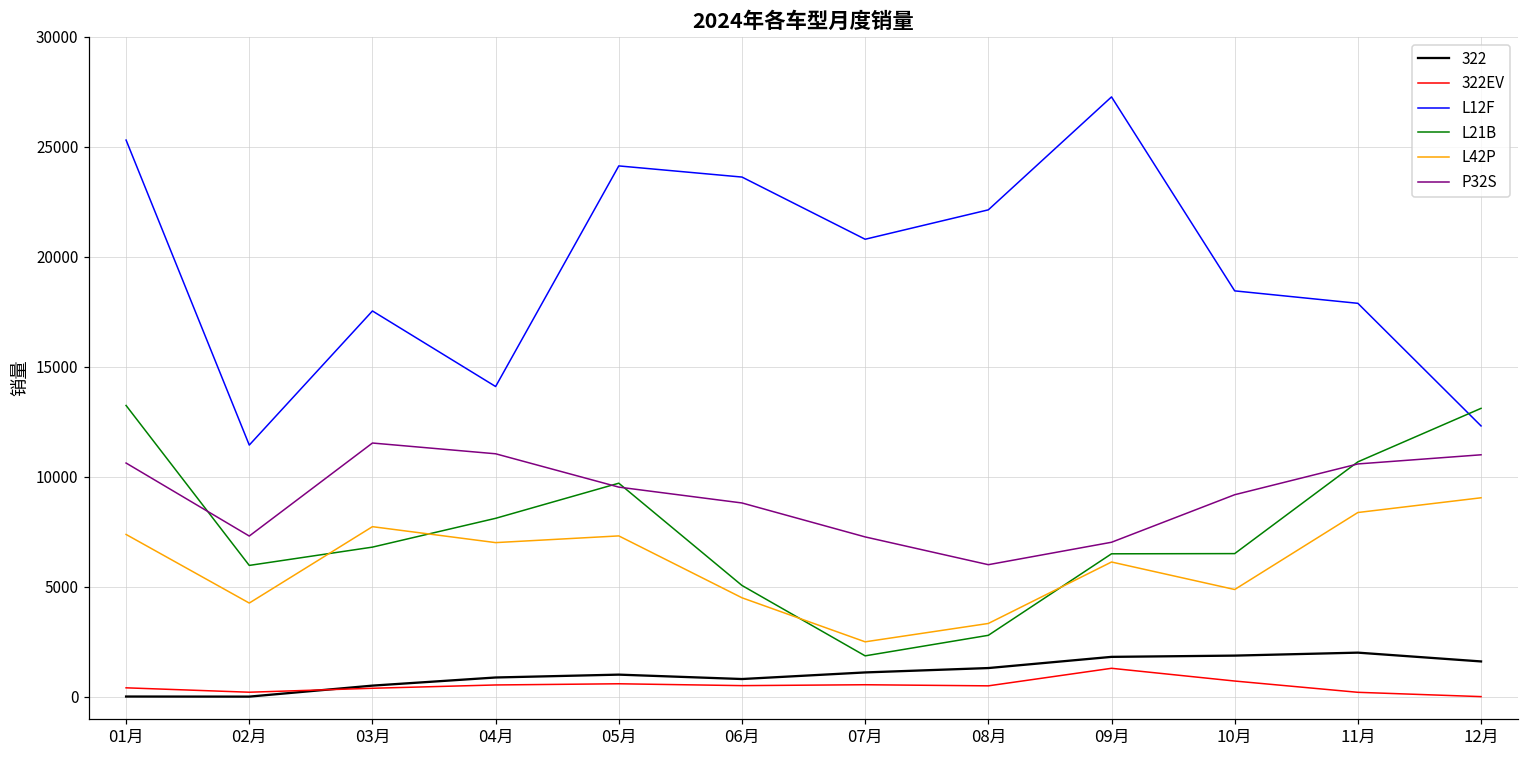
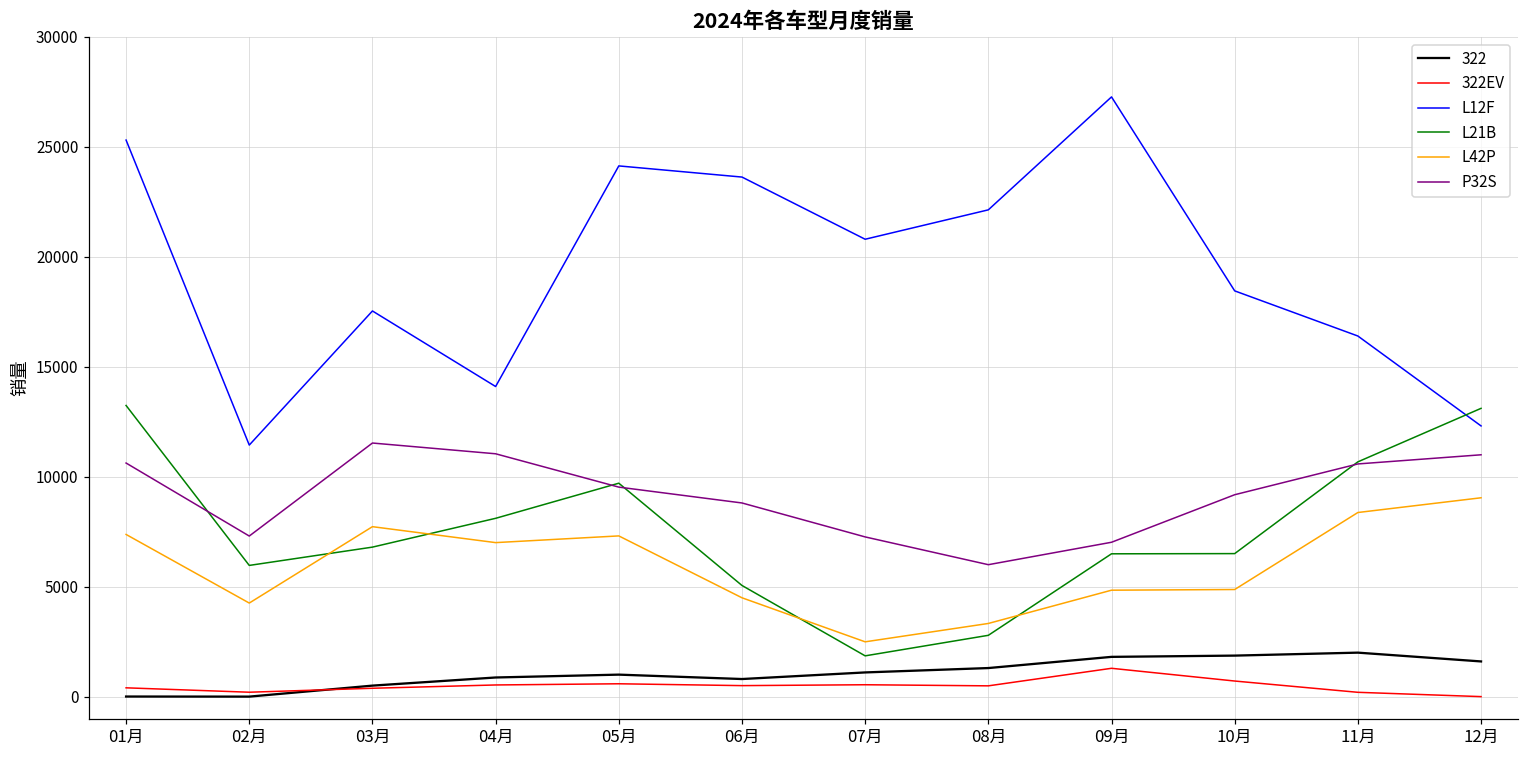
L42P, 09月: 6100 -> 4800
L12F, 11月: 17900 -> 16400
